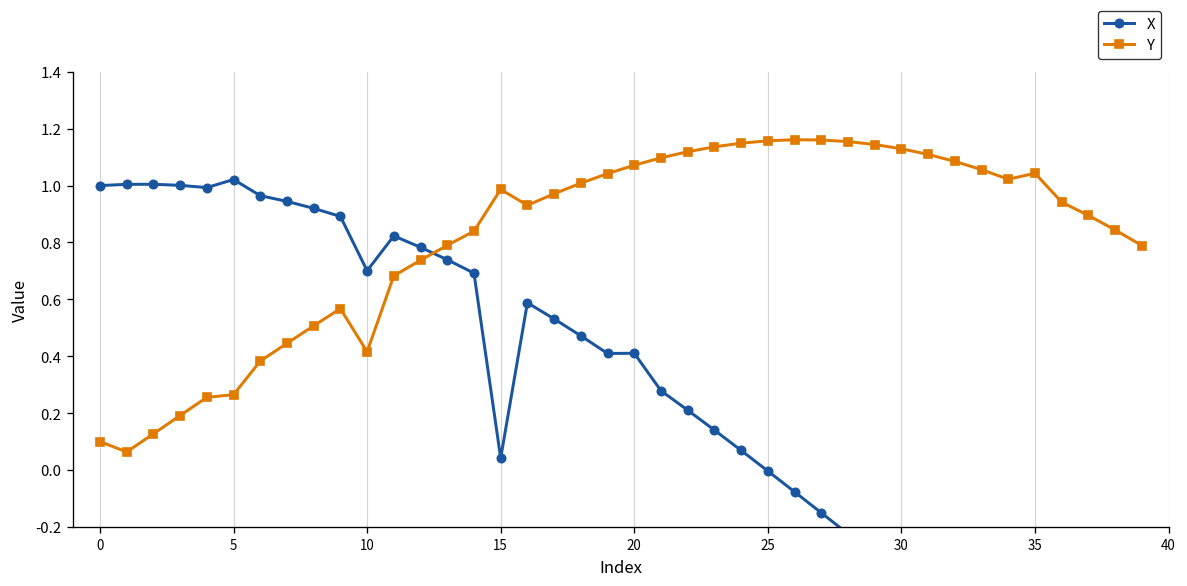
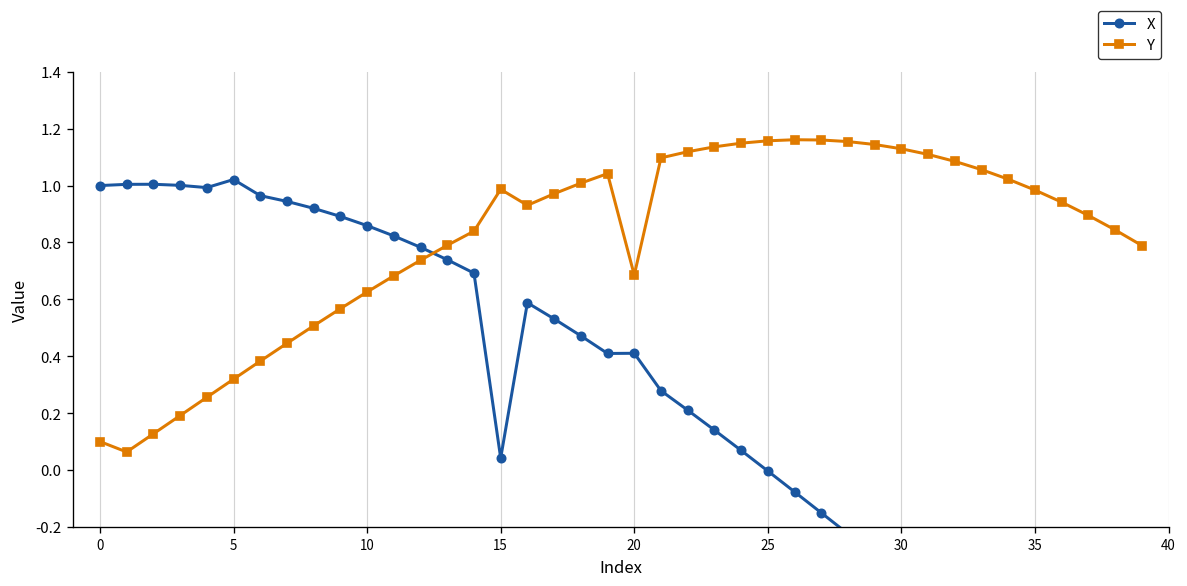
Y, 5: 0.26 -> 0.32
X, 10: 0.70 -> 0.86
Y, 10: 0.42 -> 0.63
Y, 20: 1.07 -> 0.69
Y, 35: 1.04 -> 0.98
